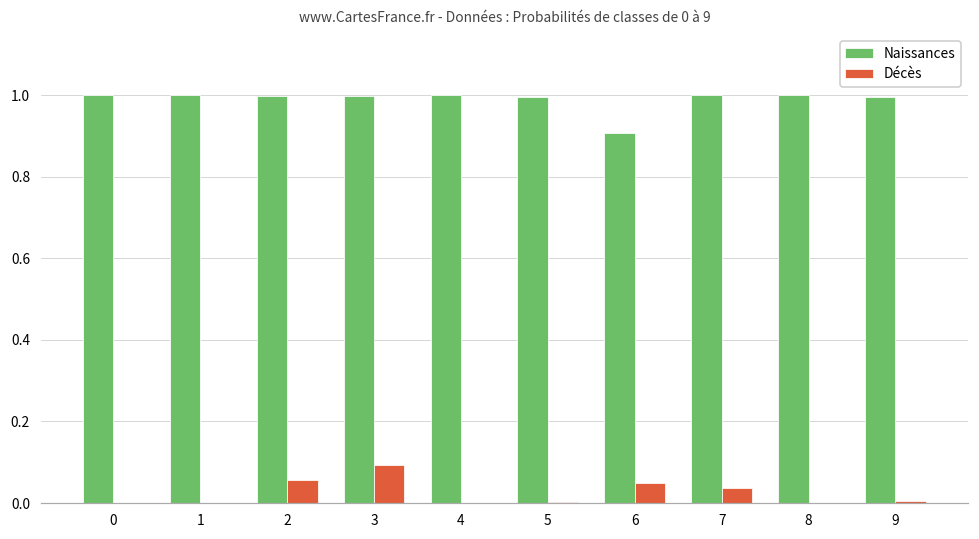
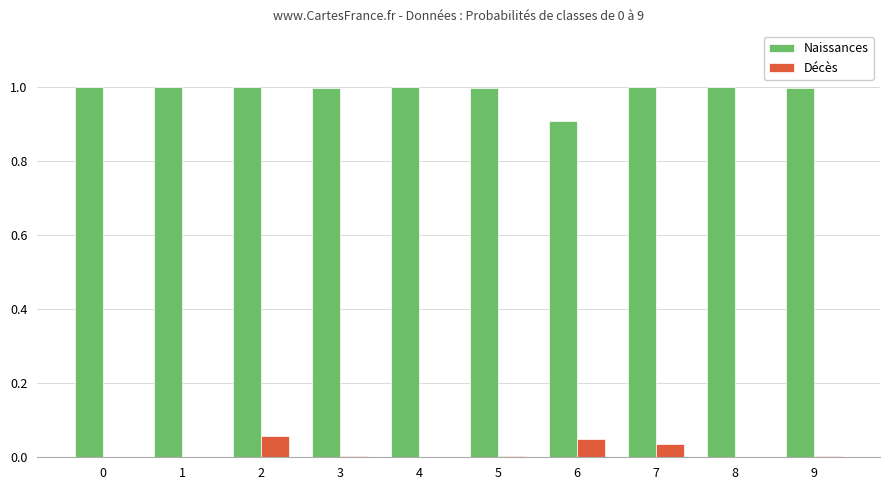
Décès, 3: 0.09 -> 0.00
